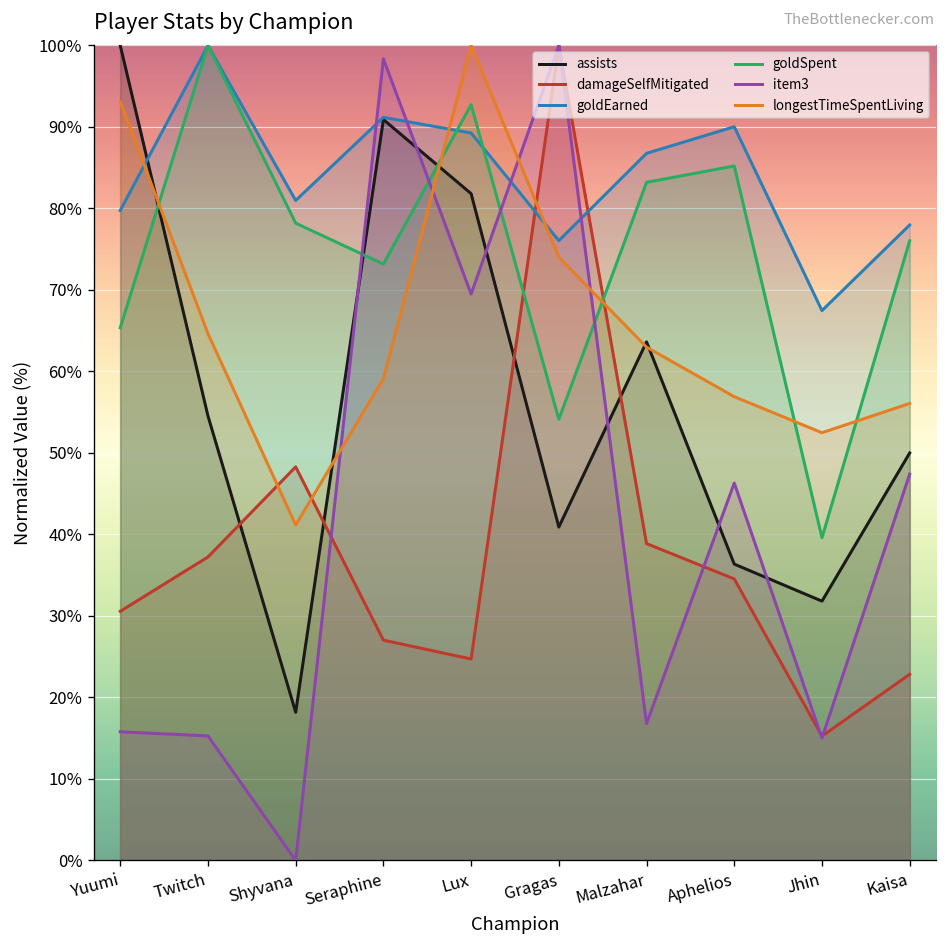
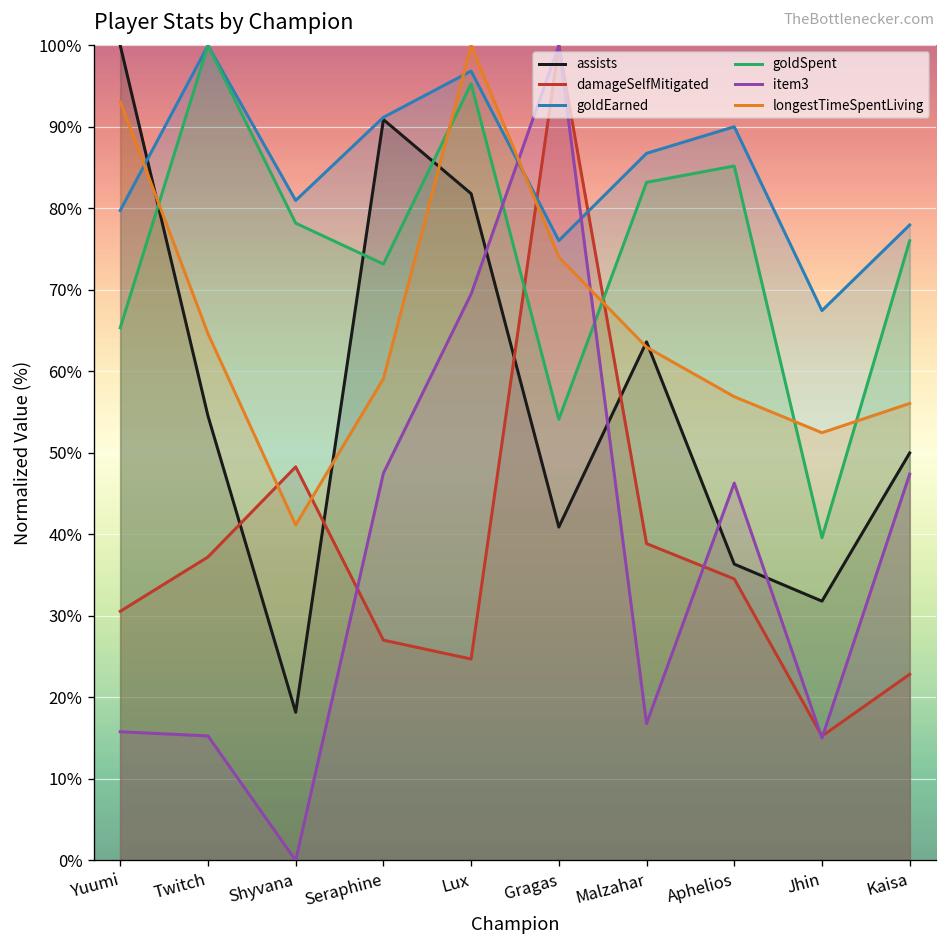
item3, Seraphine: 98% -> 48%
goldEarned, Lux: 89% -> 97%
goldSpent, Lux: 93% -> 95%
